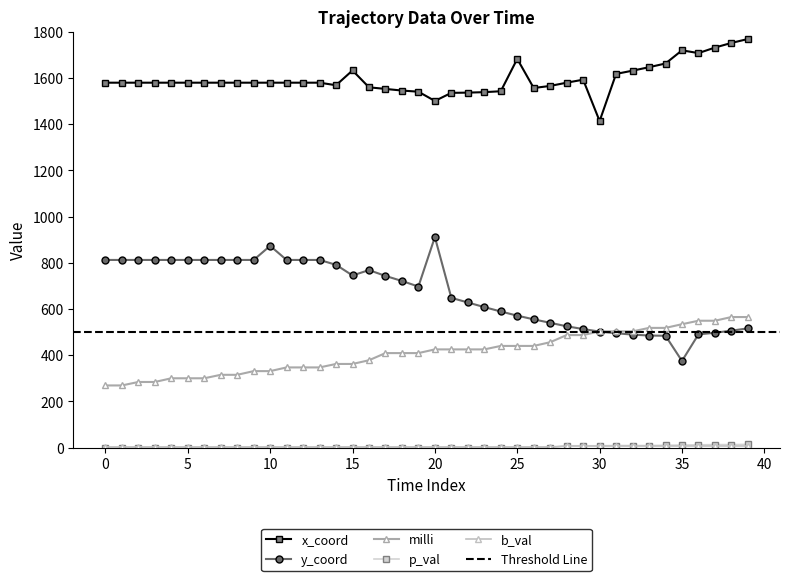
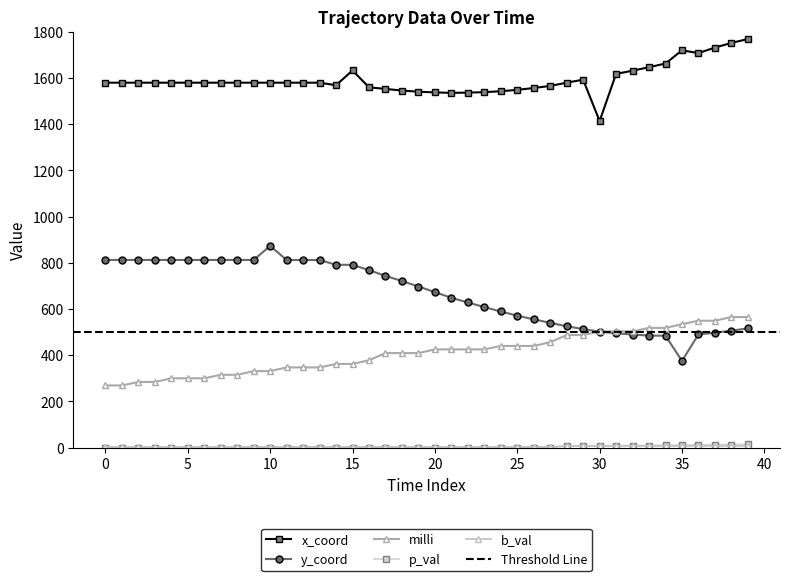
y_coord, 15: 750 -> 790
x_coord, 20: 1500 -> 1540
y_coord, 20: 910 -> 670
x_coord, 25: 1680 -> 1550
